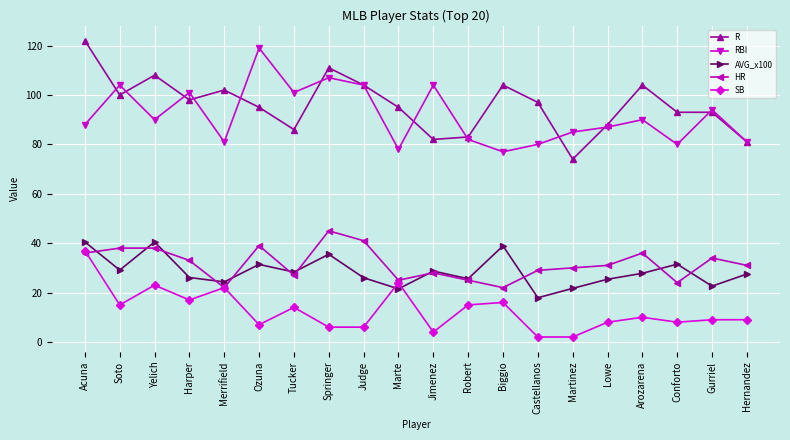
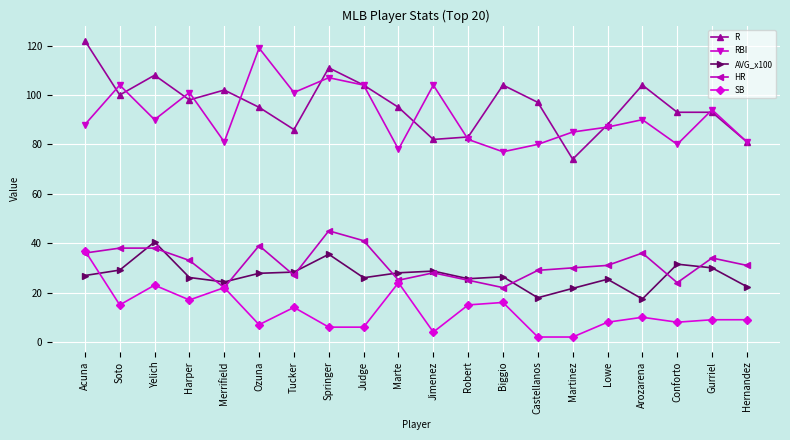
AVG_x100, Acuna: 41 -> 27
AVG_x100, Ozuna: 31 -> 28
AVG_x100, Marte: 22 -> 28
AVG_x100, Biggio: 39 -> 26
AVG_x100, Arozarena: 28 -> 17
AVG_x100, Gurriel: 23 -> 30
AVG_x100, Hernandez: 28 -> 22
